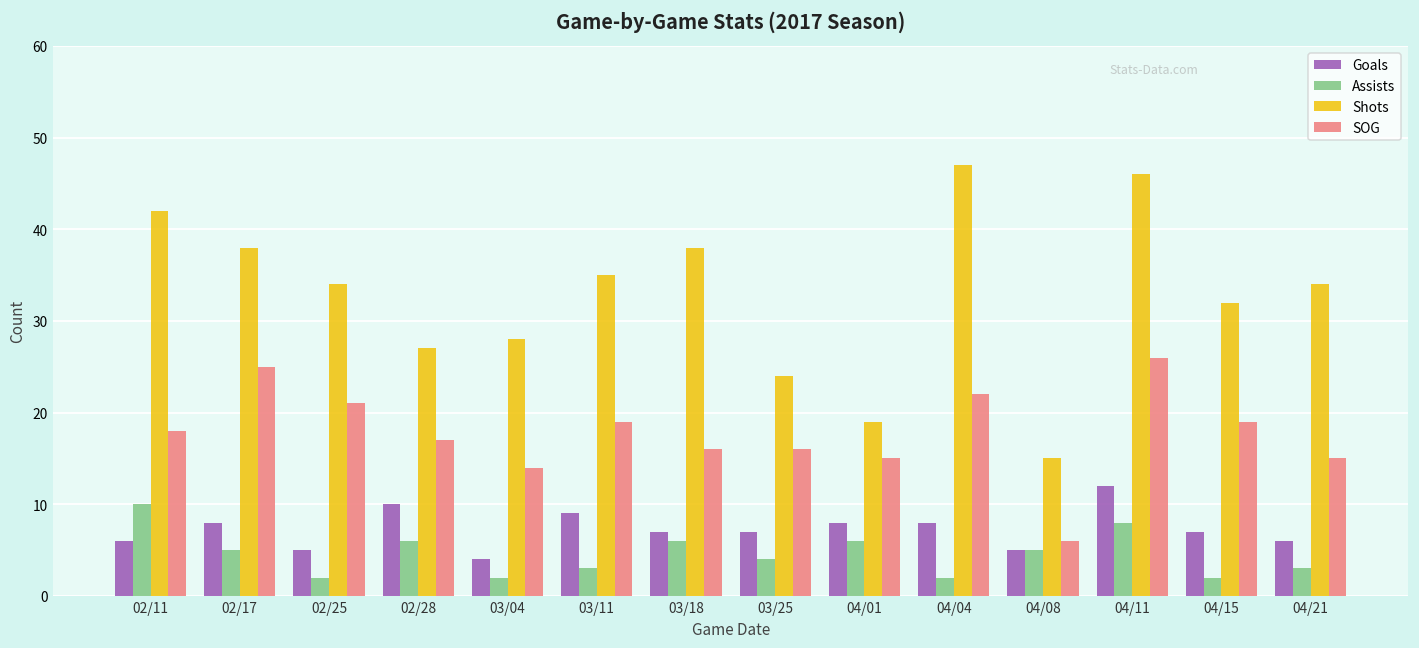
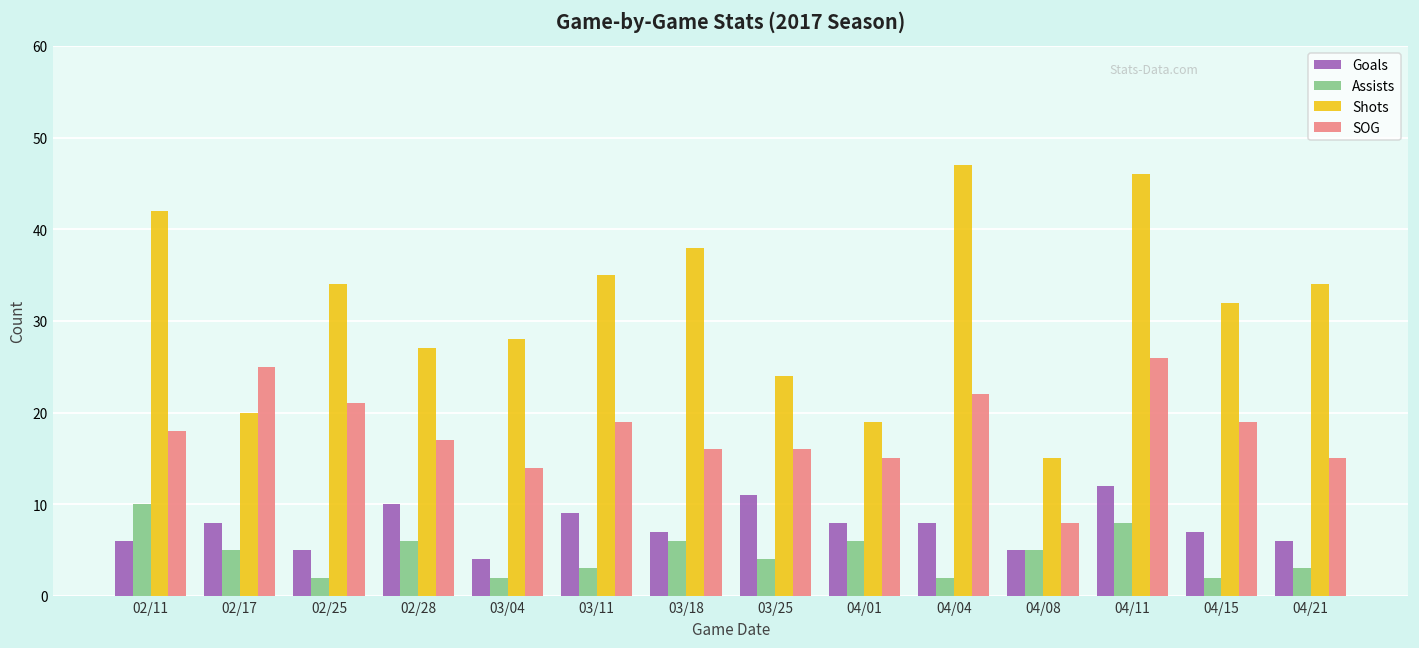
Shots, 02/17: 38 -> 20
Goals, 03/25: 7 -> 11
SOG, 04/08: 6 -> 8
